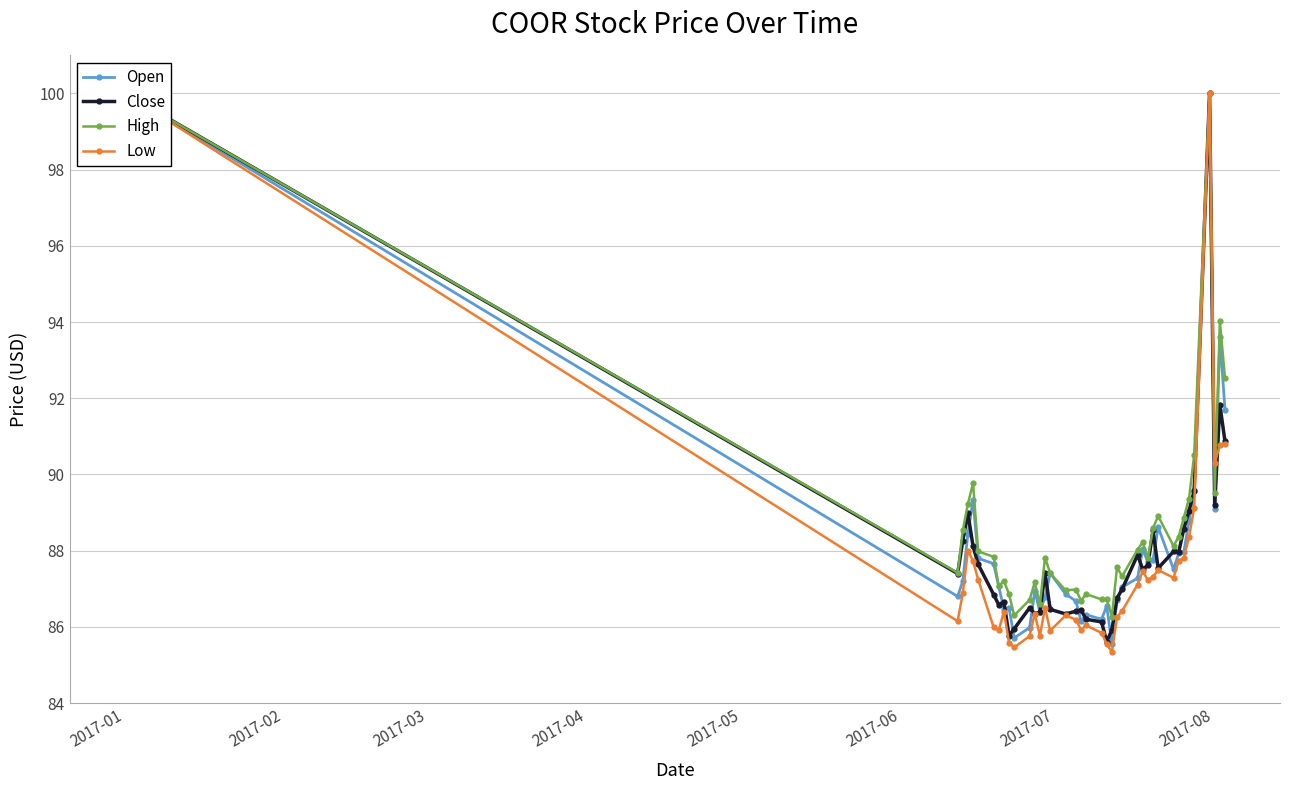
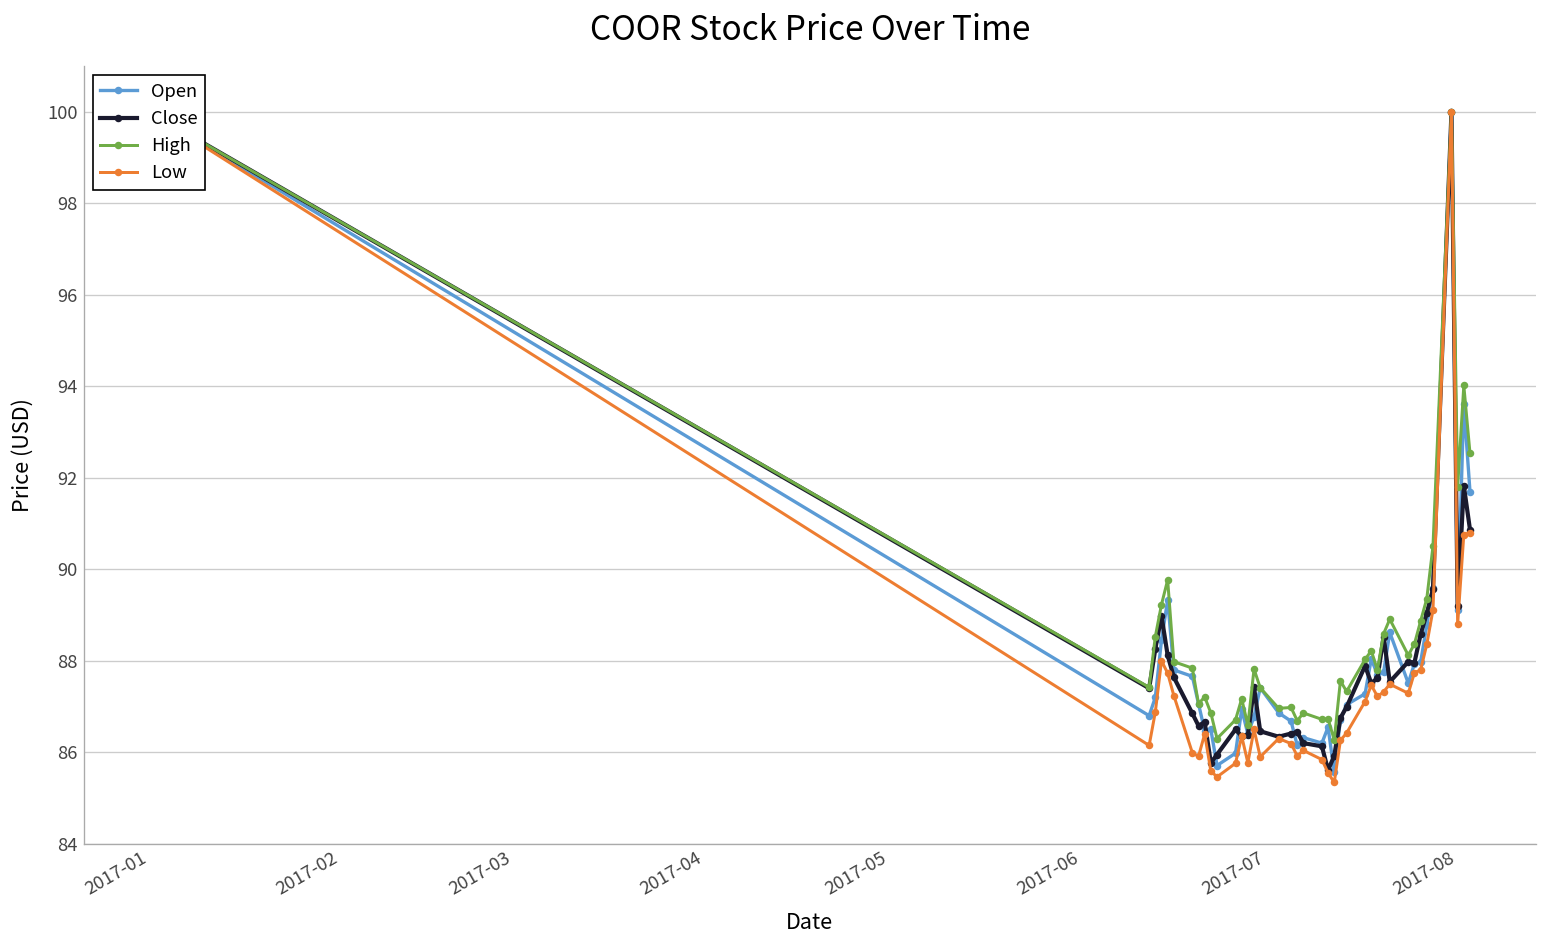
High, 2017-08: 89.5 -> 91.8
Low, 2017-08: 90.3 -> 88.8
